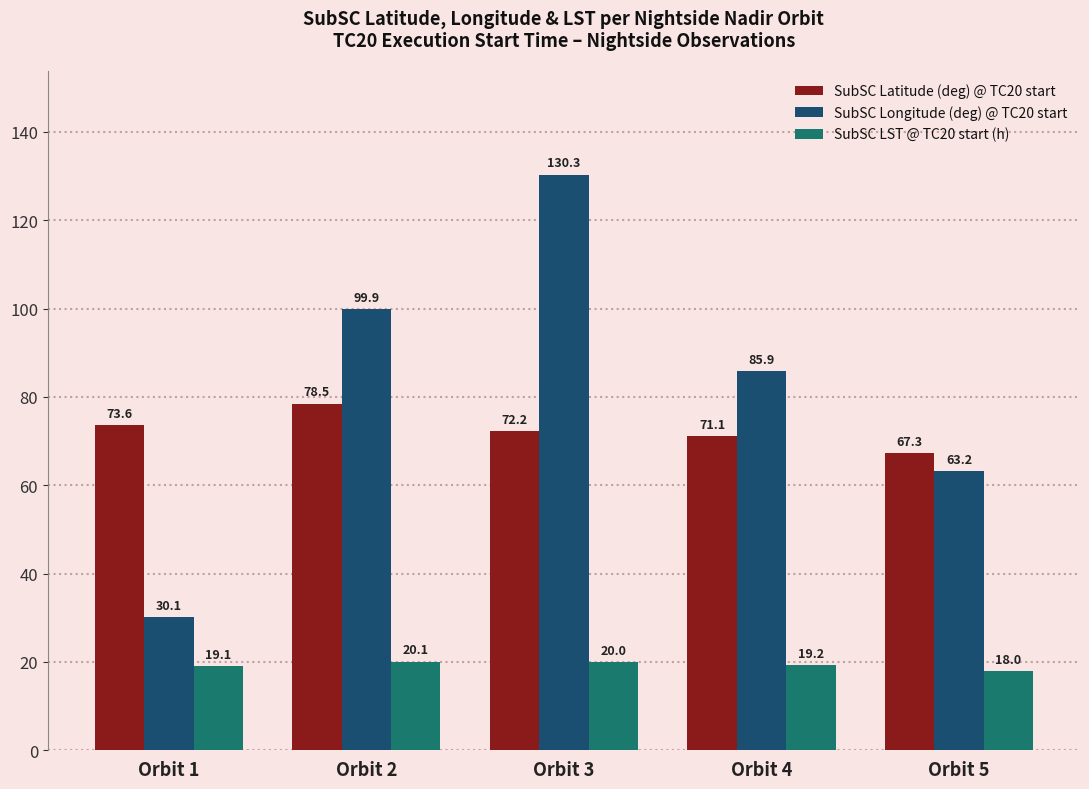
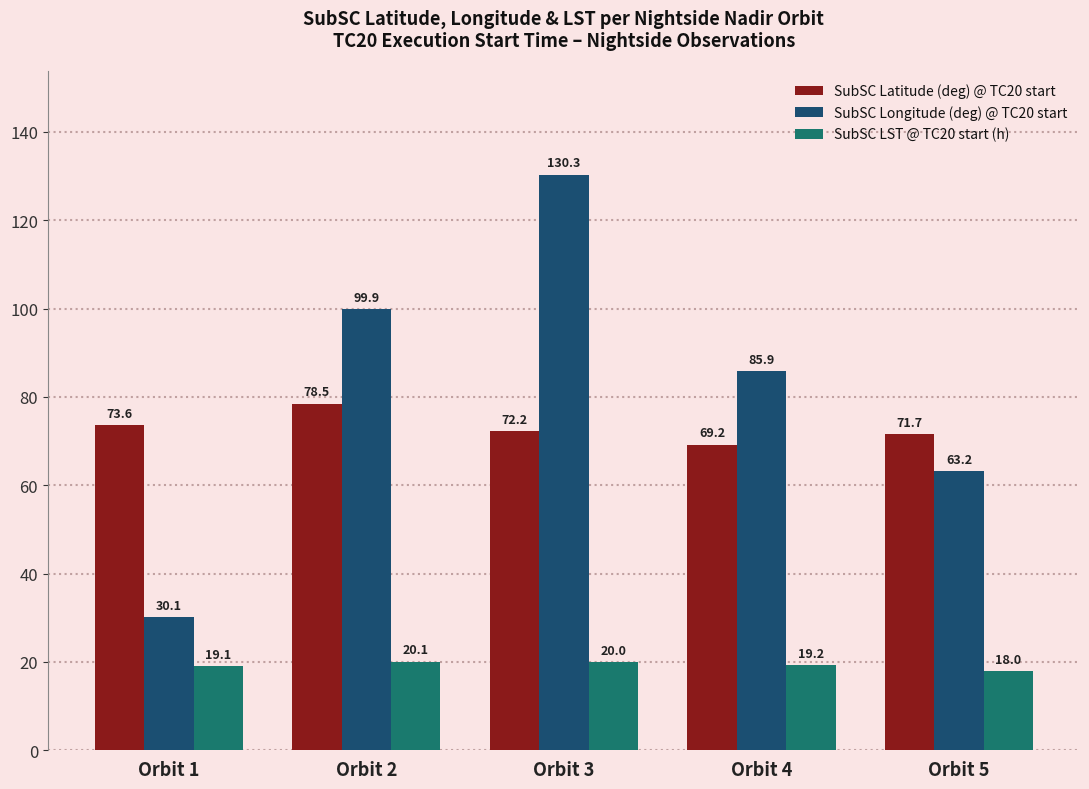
SubSC Latitude (deg) @ TC20 start, Orbit 4: 71.1 -> 69.2
SubSC Latitude (deg) @ TC20 start, Orbit 5: 67.3 -> 71.7
